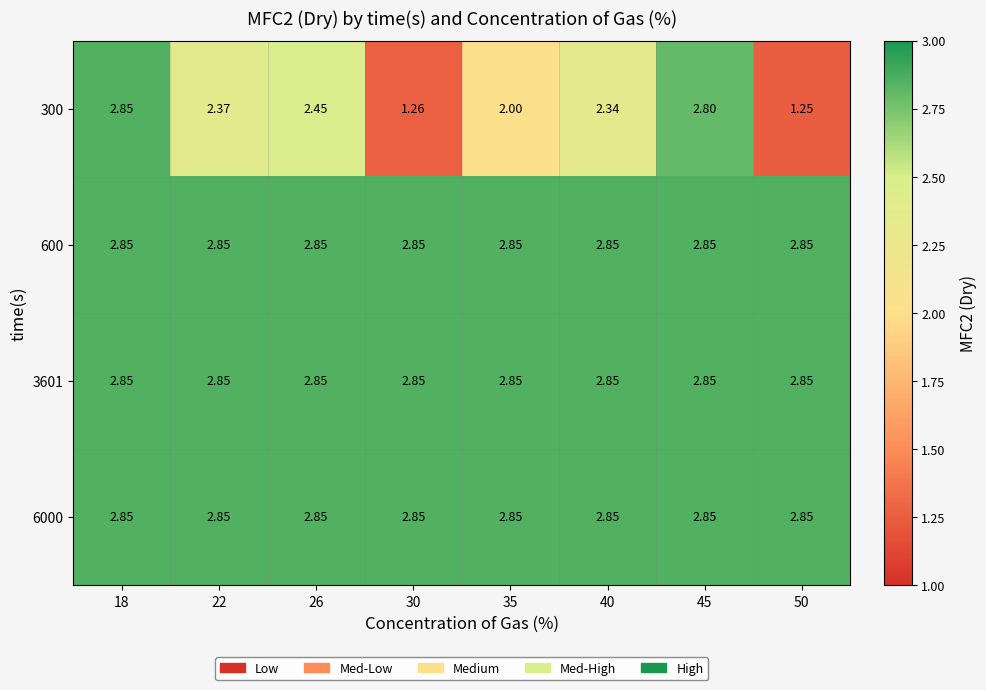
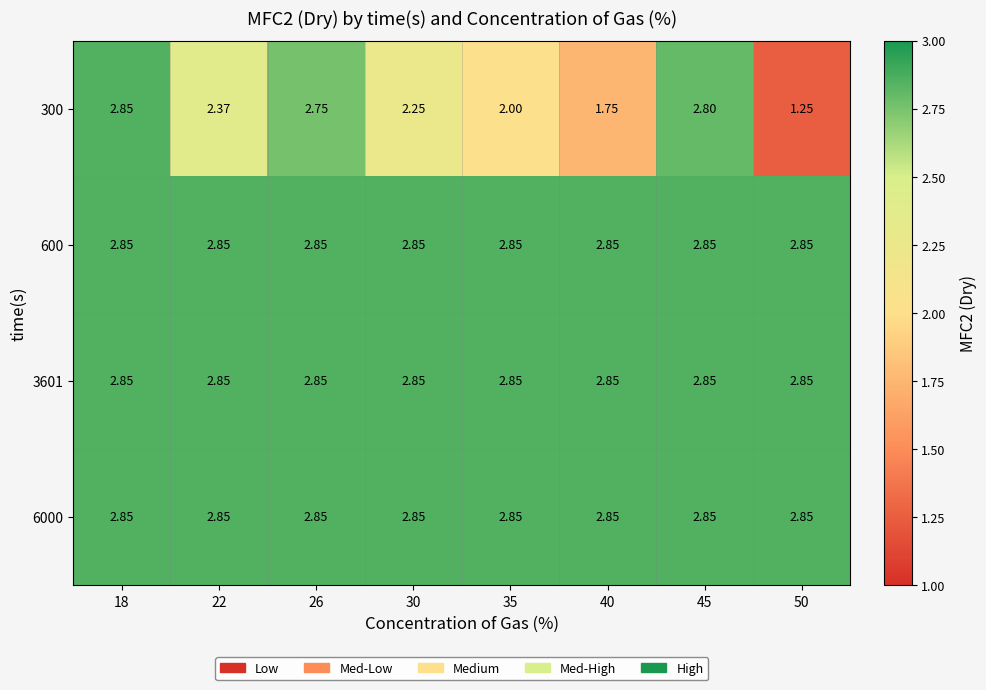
300, 26: 2.45 -> 2.75
300, 30: 1.26 -> 2.25
300, 40: 2.34 -> 1.75
